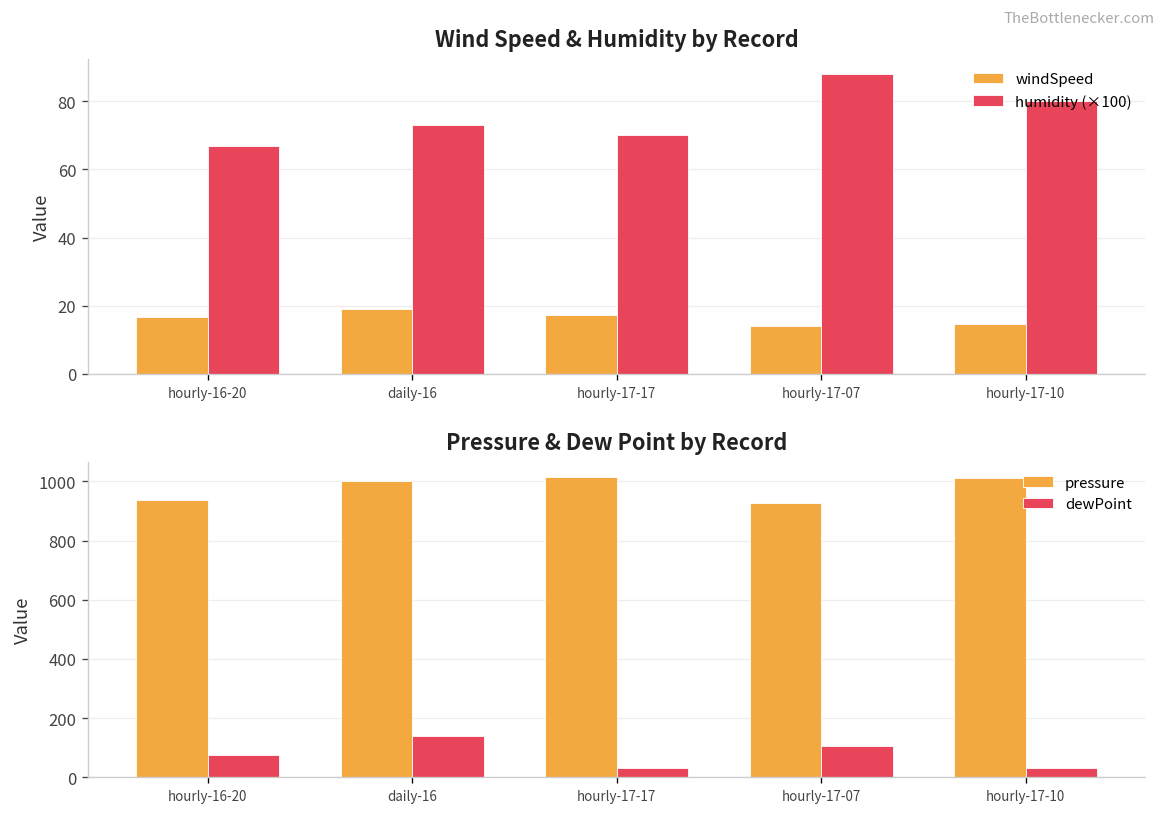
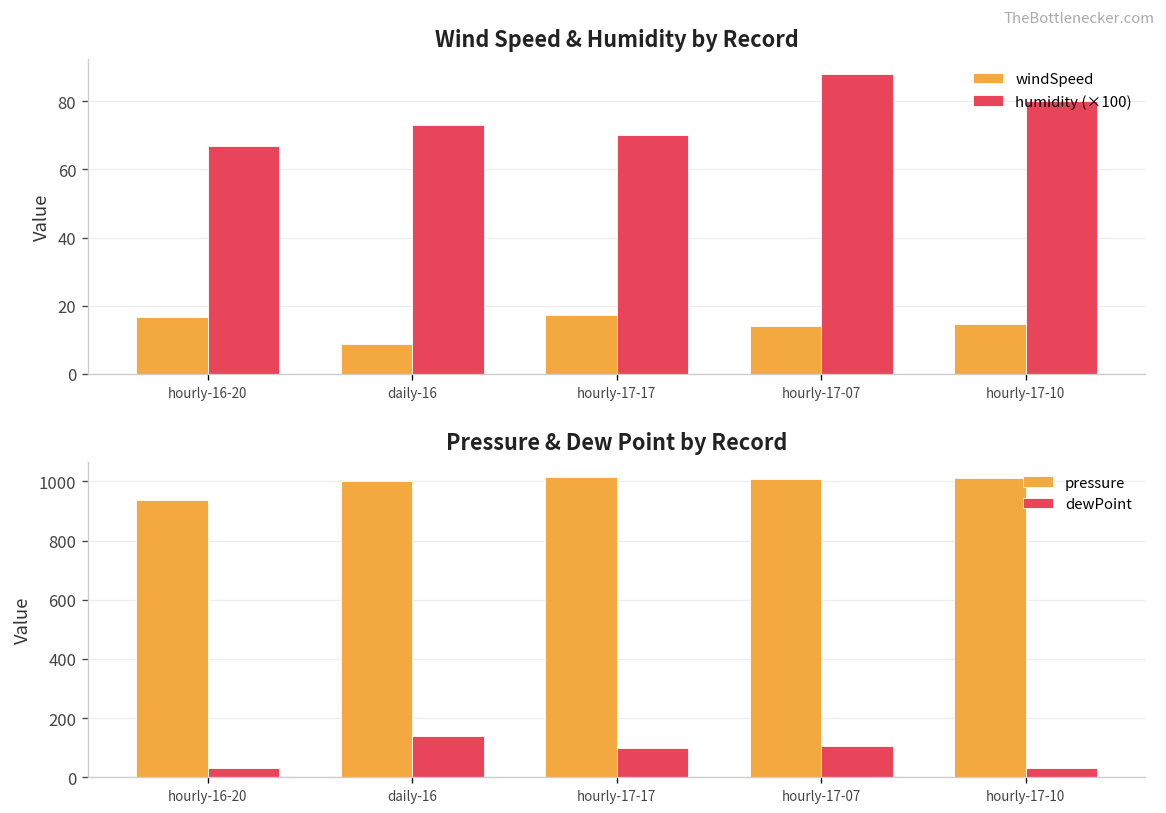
Wind Speed & Humidity by Record, windSpeed, daily-16: 19 -> 9
Pressure & Dew Point by Record, dewPoint, hourly-16-20: 80 -> 30
Pressure & Dew Point by Record, dewPoint, hourly-17-17: 30 -> 100
Pressure & Dew Point by Record, pressure, hourly-17-07: 930 -> 1010
